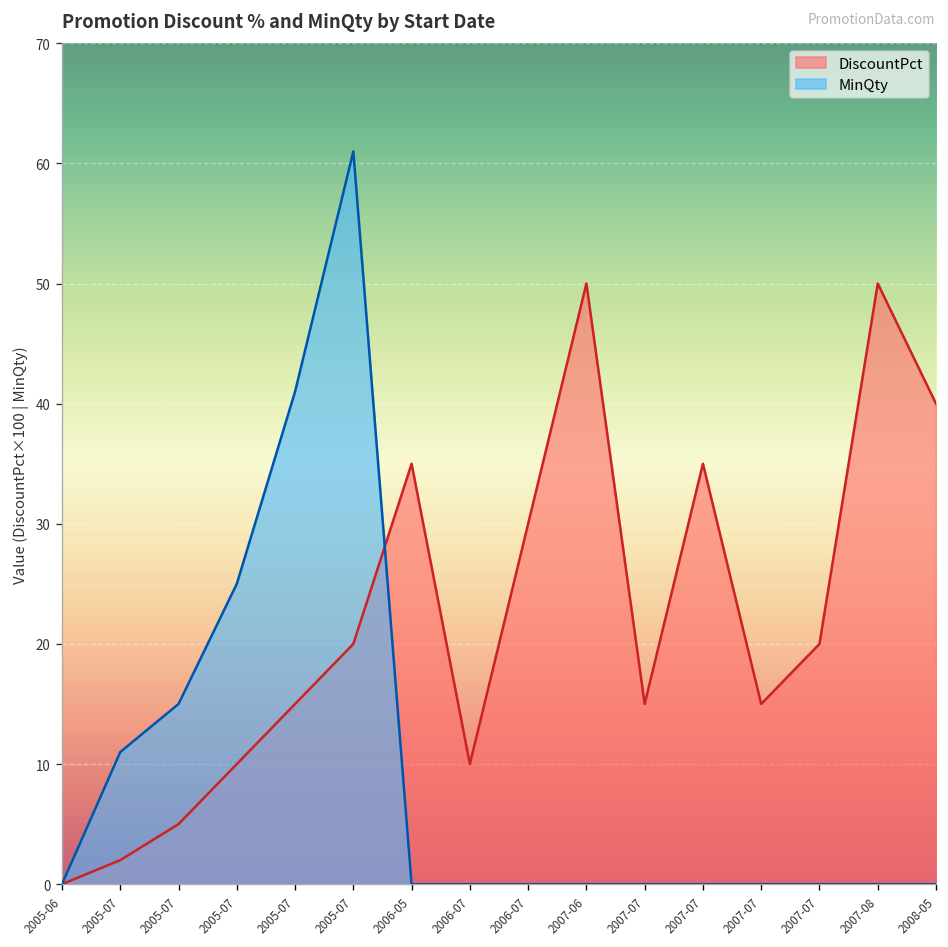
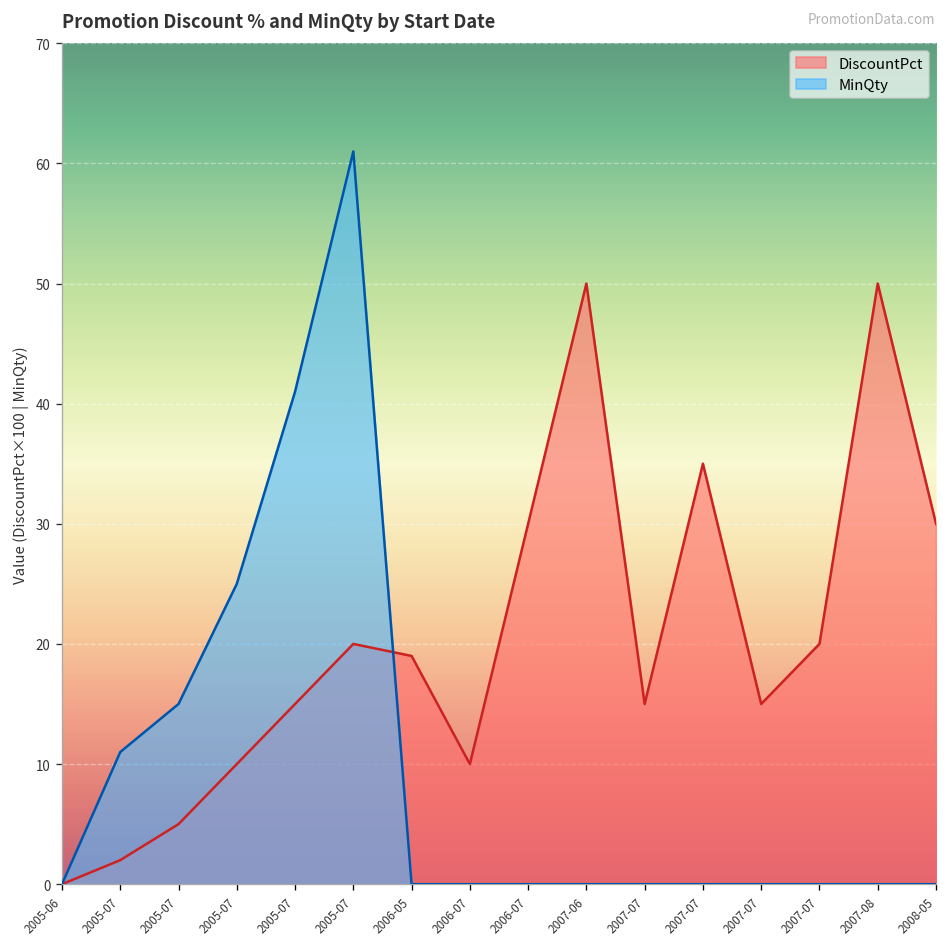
DiscountPct, 2006-05: 35.0 -> 19.0
DiscountPct, 2008-05: 40.0 -> 30.0
